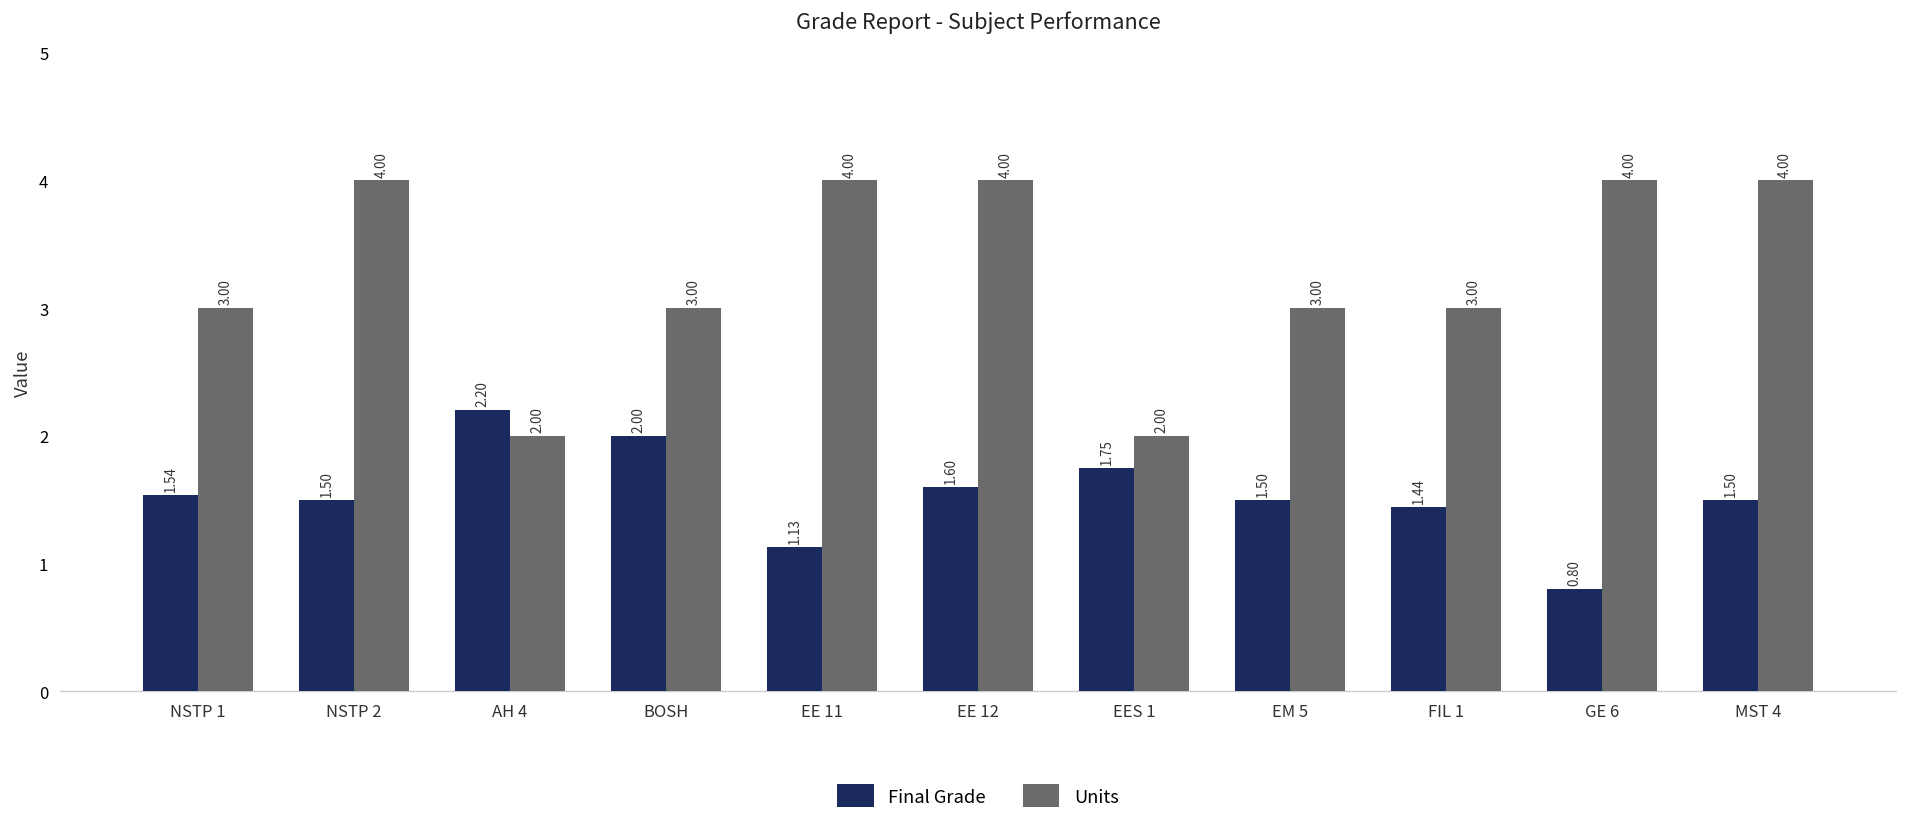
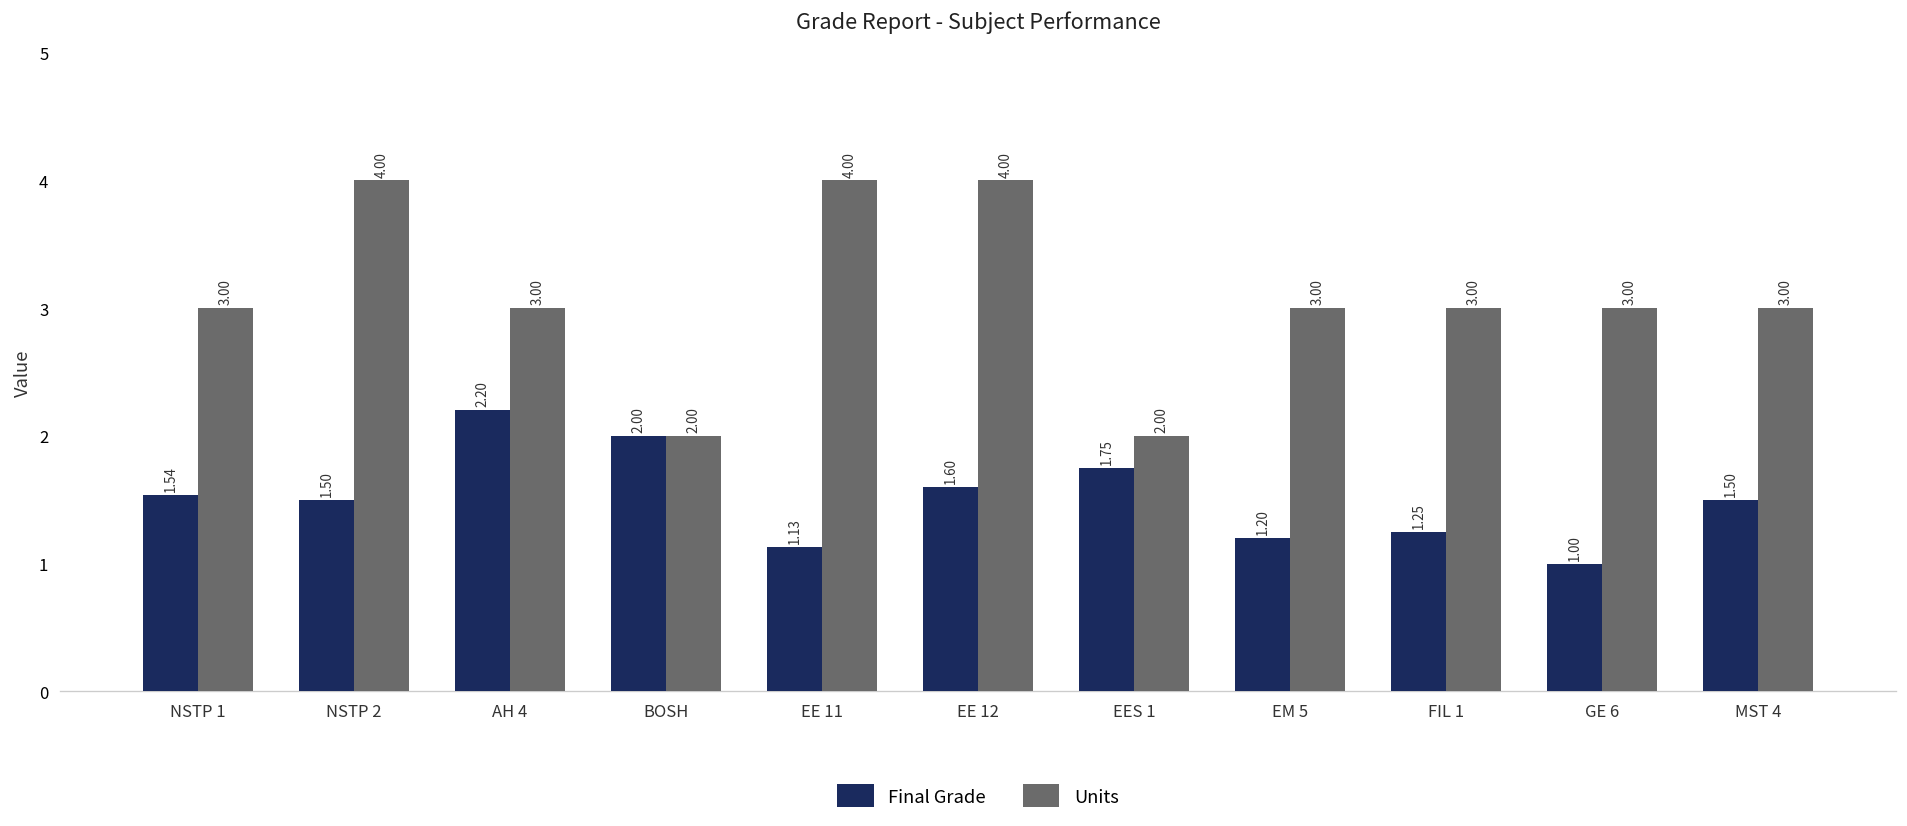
Units, AH 4: 2.00 -> 3.00
Units, BOSH: 3.00 -> 2.00
Final Grade, EM 5: 1.50 -> 1.20
Final Grade, FIL 1: 1.44 -> 1.25
Final Grade, GE 6: 0.80 -> 1.00
Units, GE 6: 4.00 -> 3.00
Units, MST 4: 4.00 -> 3.00
